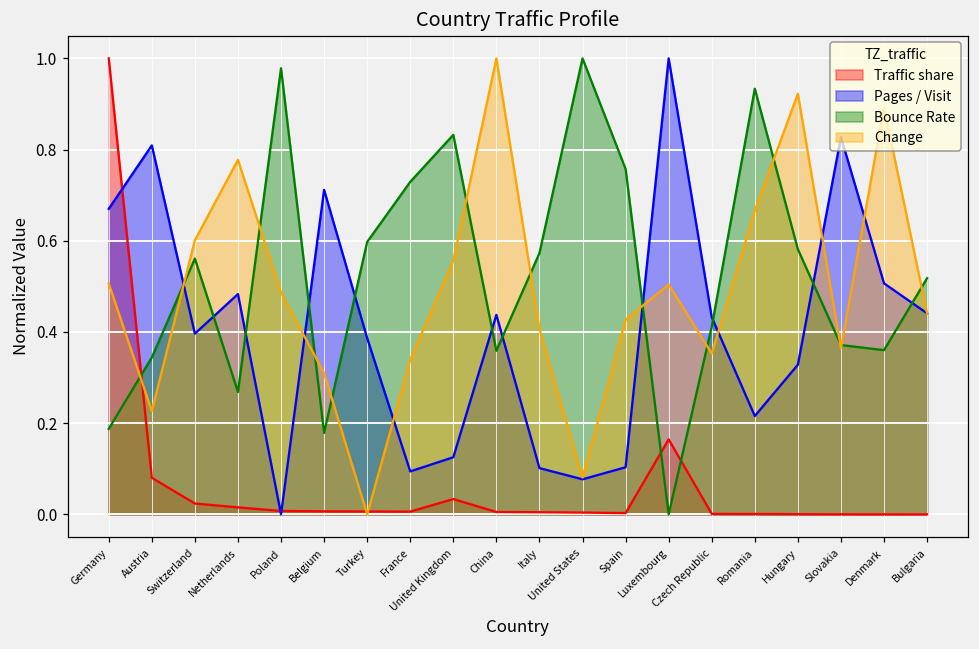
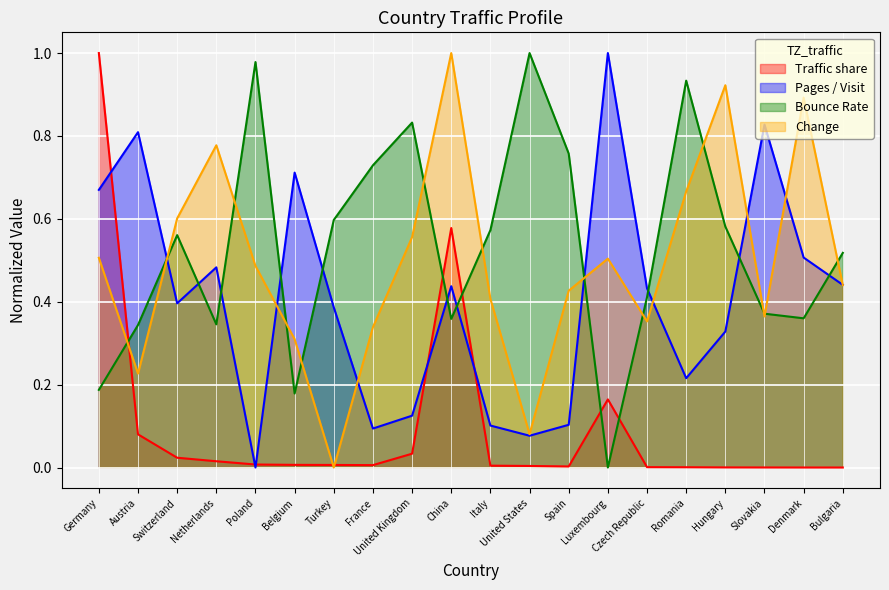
Bounce Rate, Netherlands: 0.27 -> 0.35
Traffic share, China: 0.00 -> 0.58
